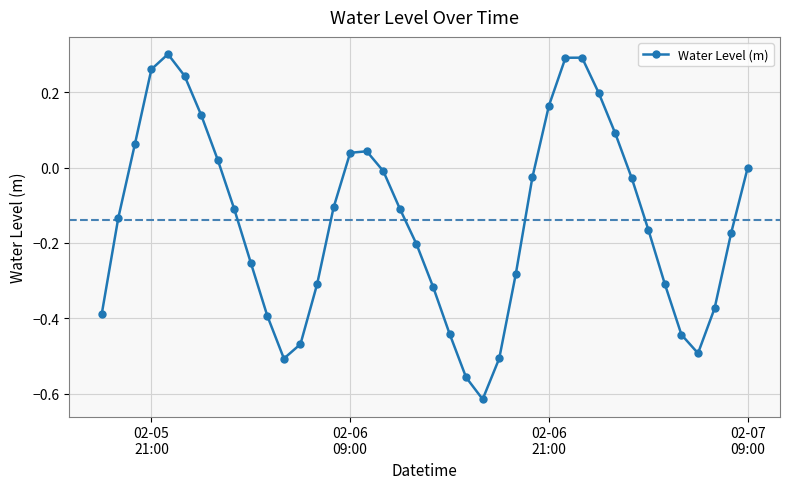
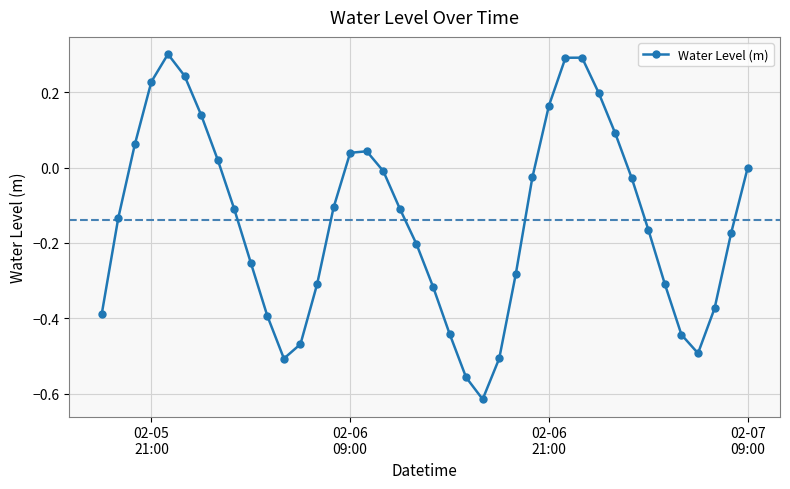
02-05 21:00: 0.26 -> 0.23
